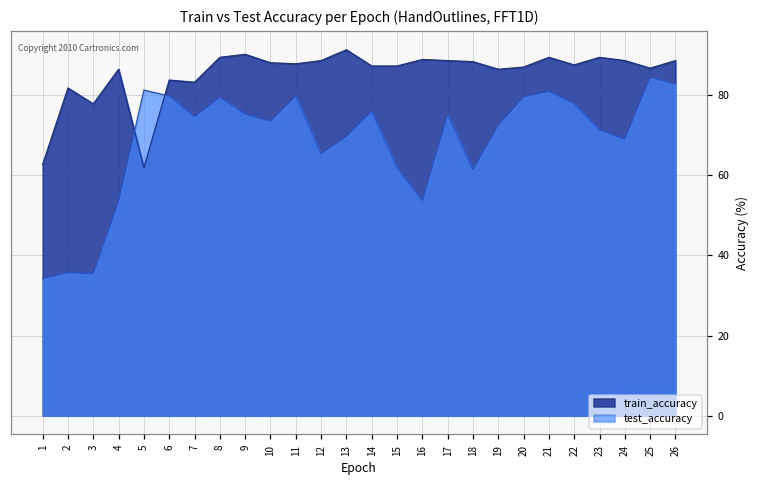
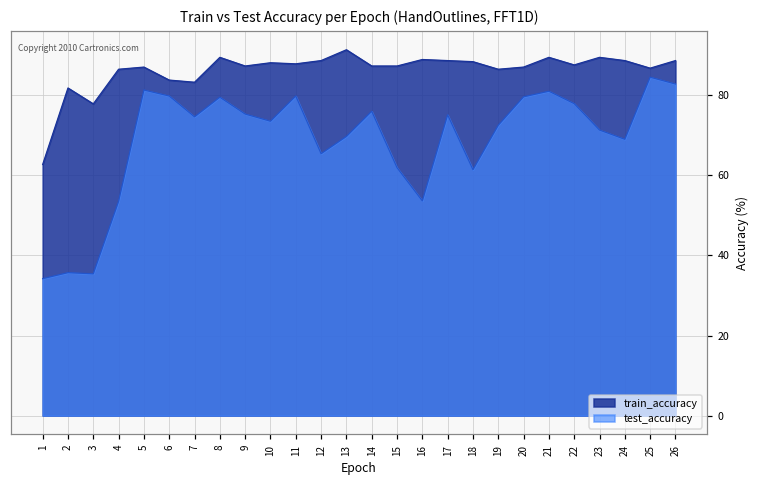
train_accuracy, 5: 62 -> 87
train_accuracy, 9: 90 -> 87
